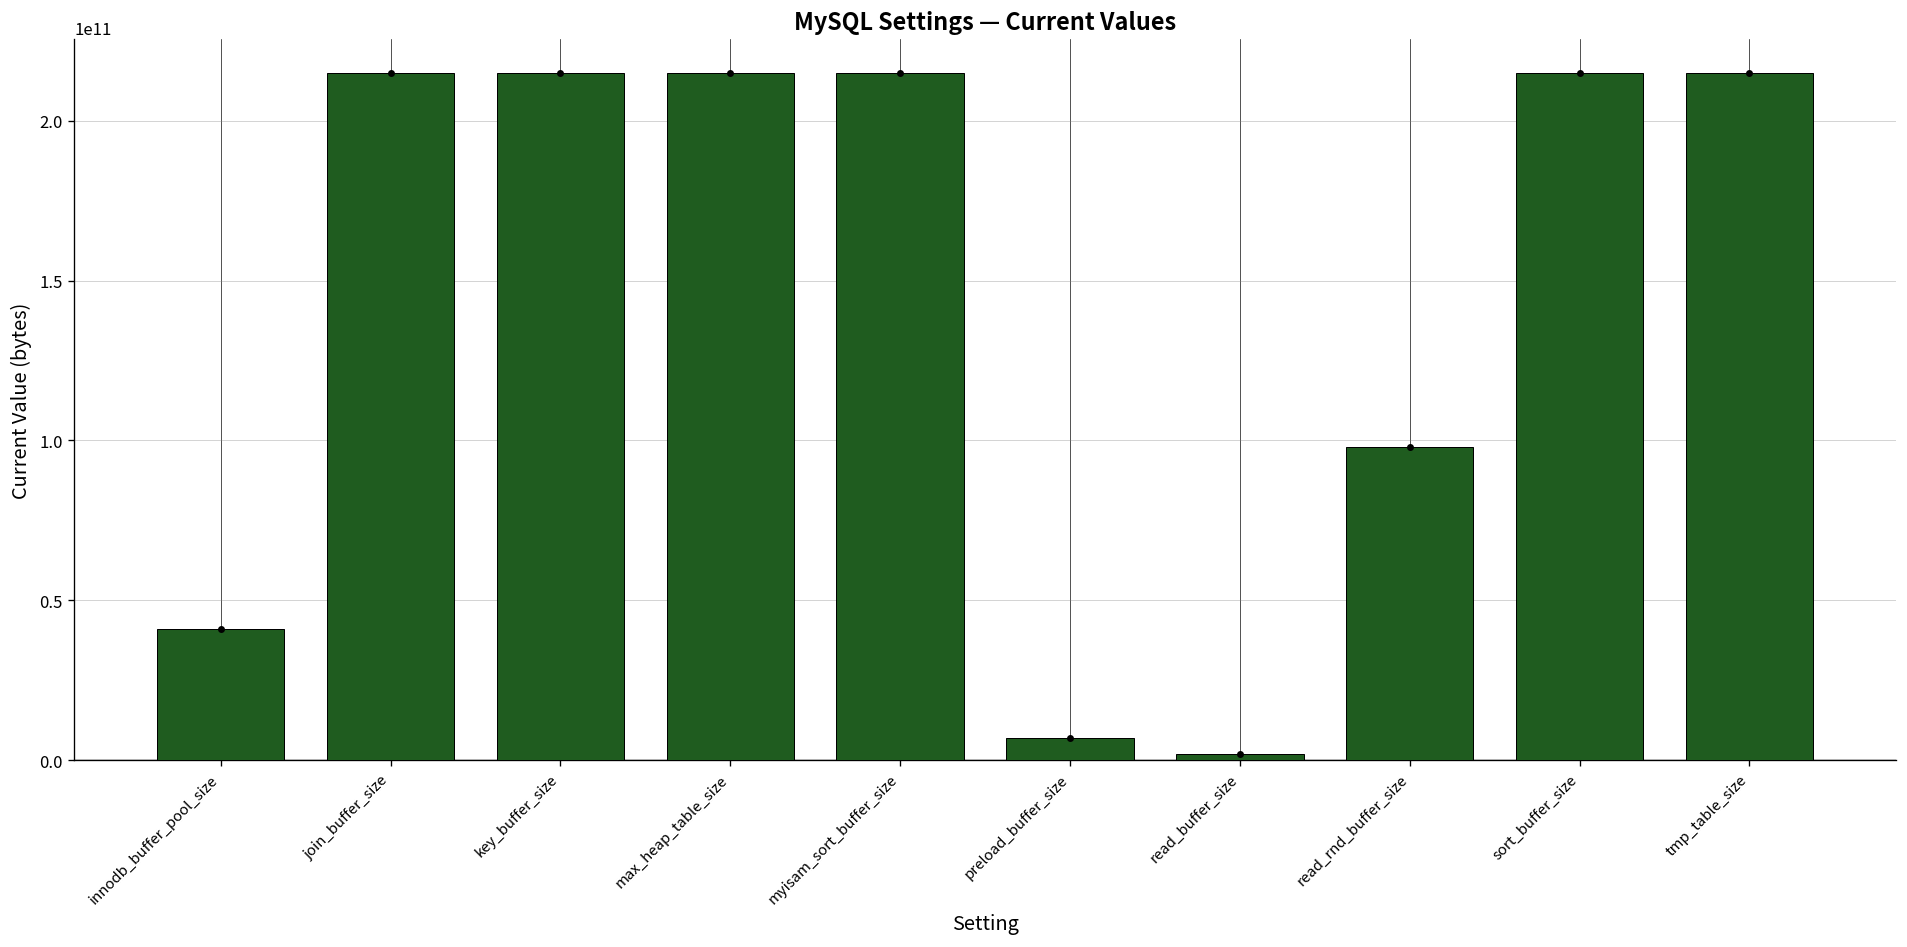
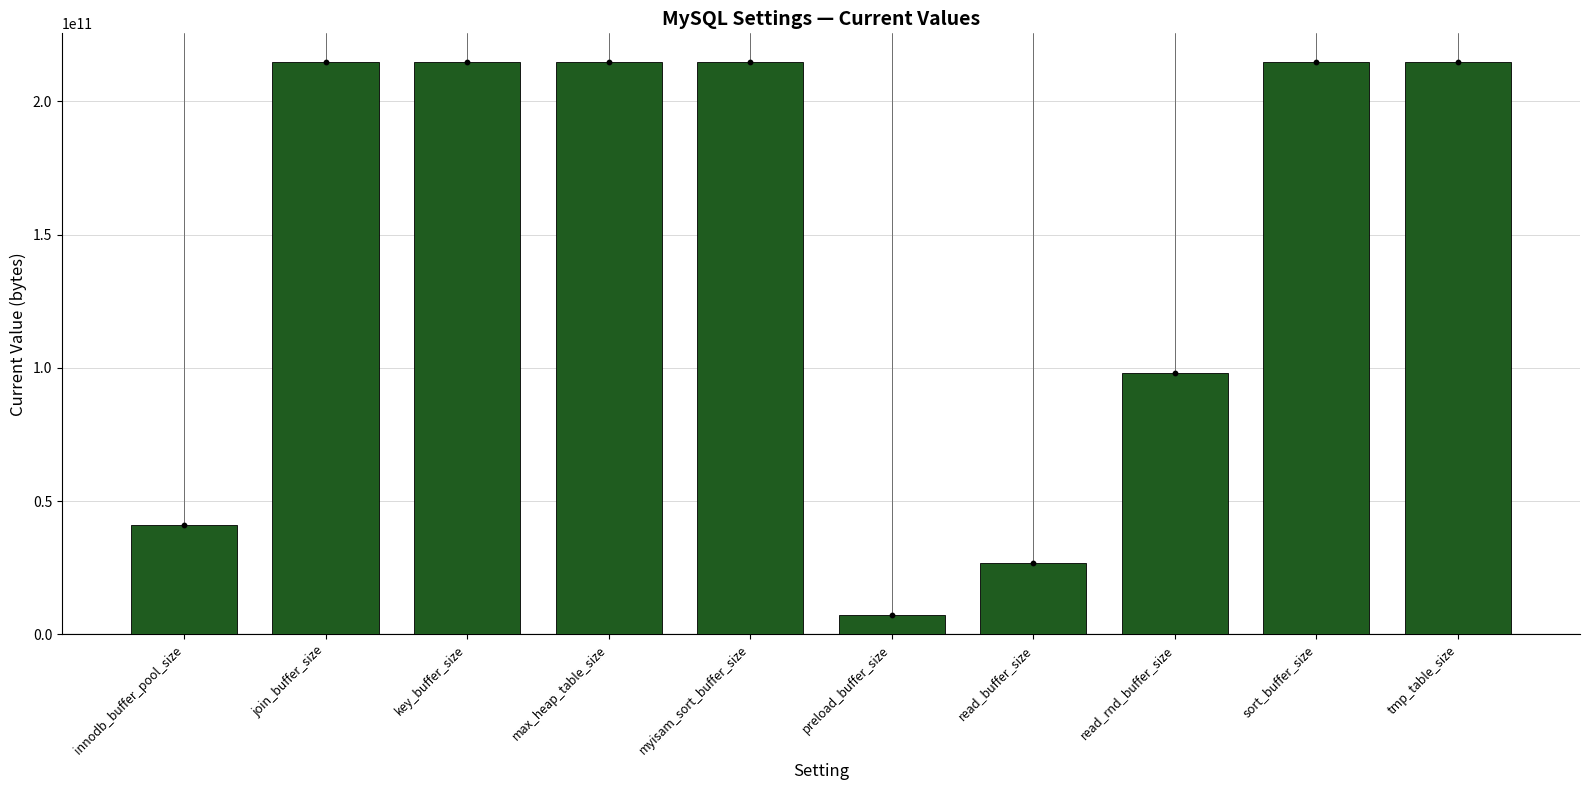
read_buffer_size: 2000000000 -> 27000000000
